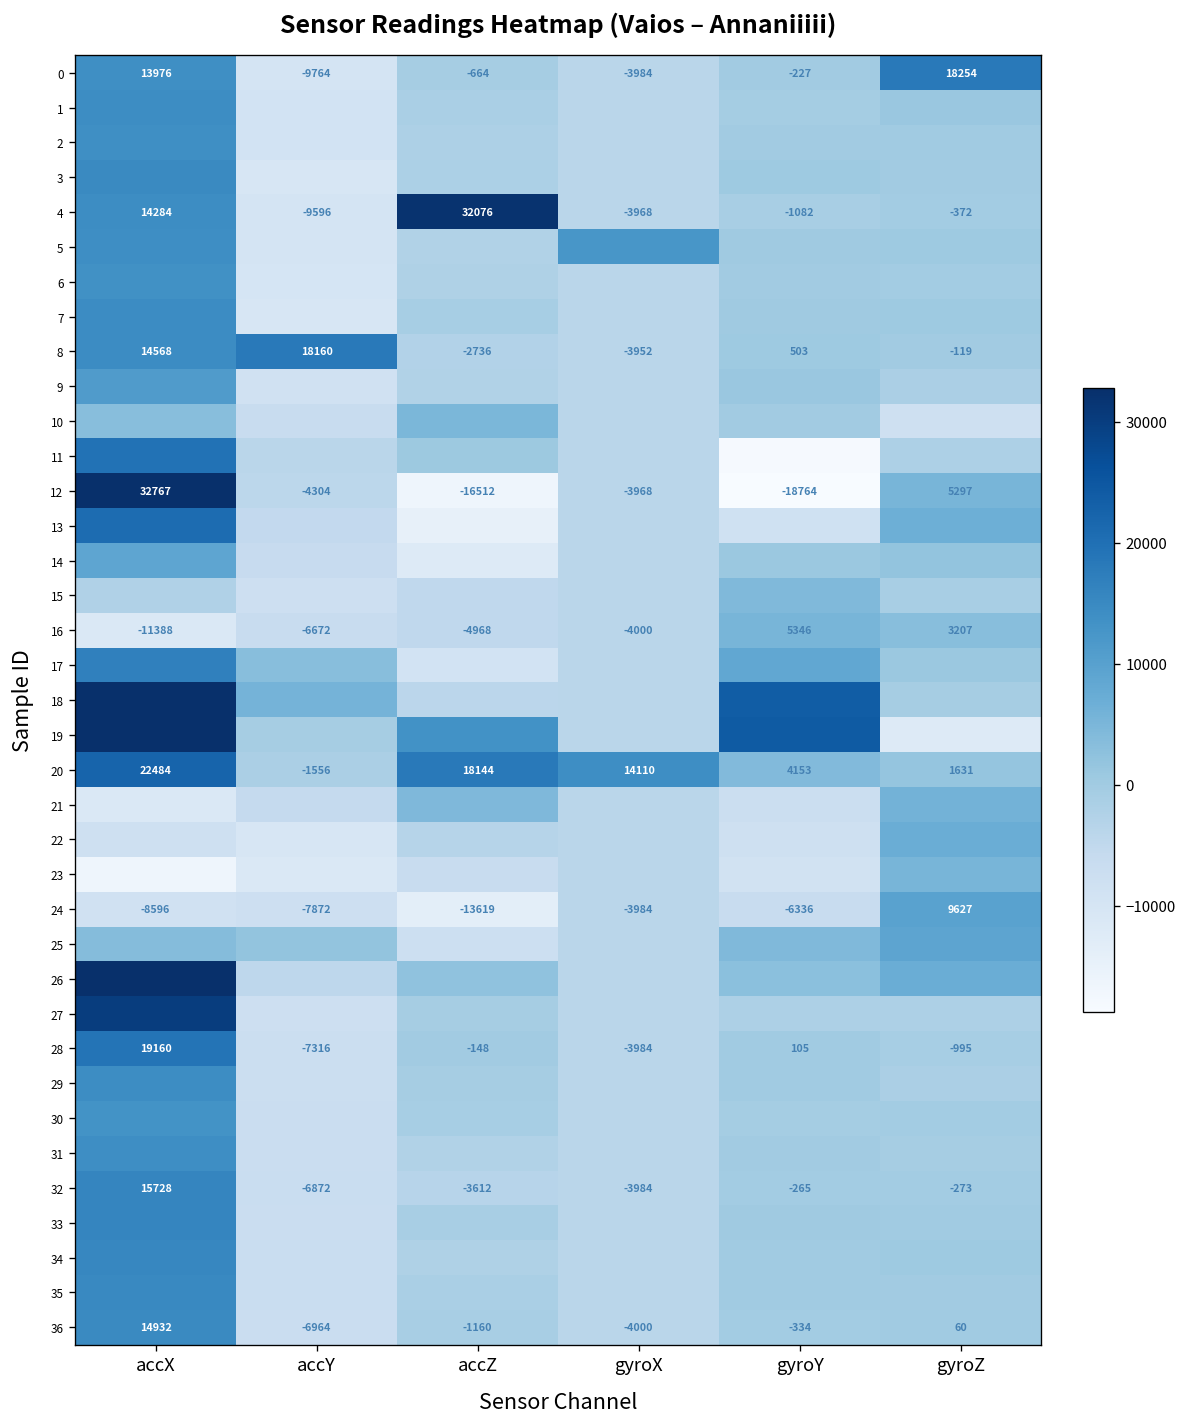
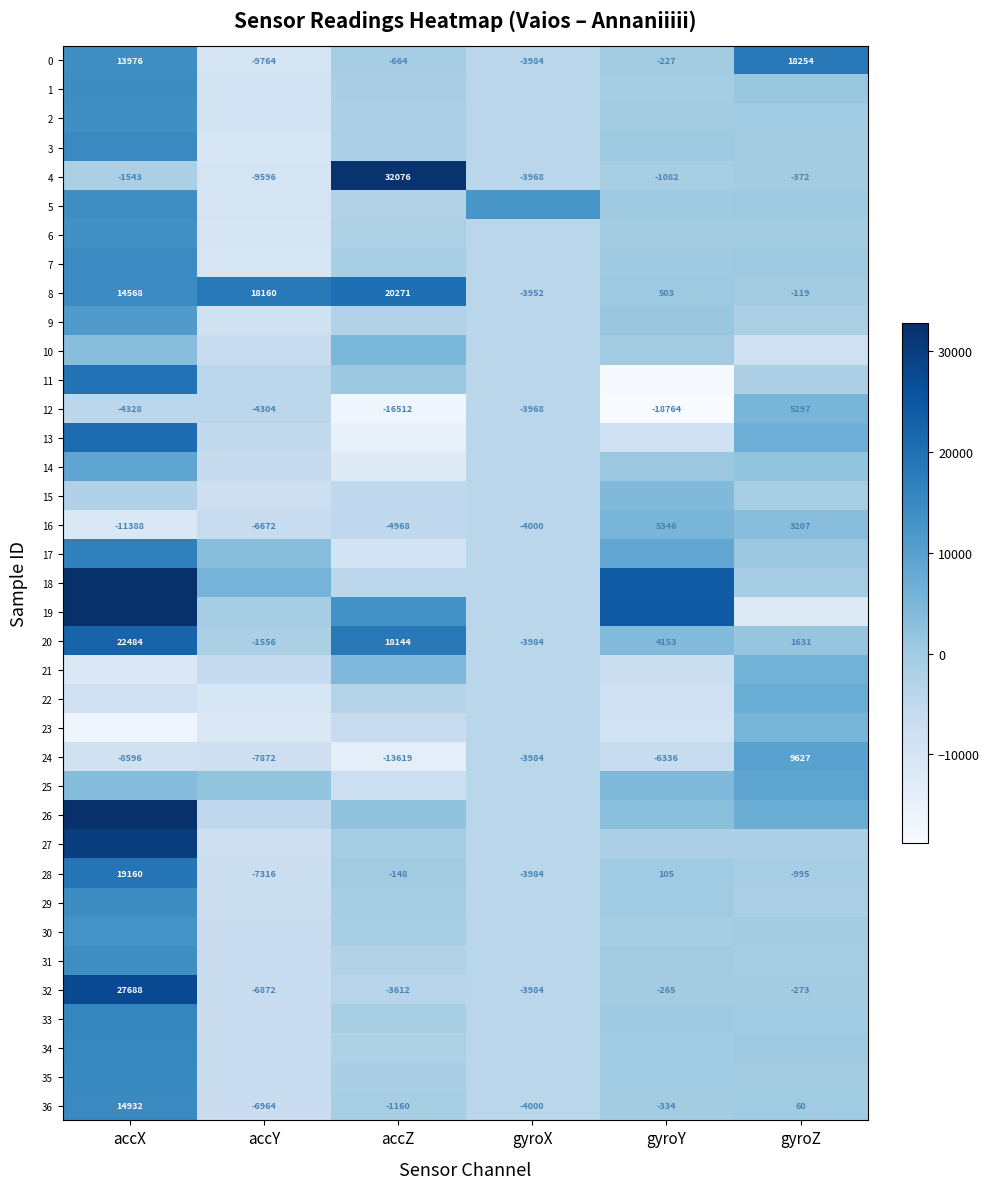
4, accX: 14284 -> -1543
8, accZ: -2736 -> 20271
12, accX: 32767 -> -4328
20, gyroX: 14110 -> -3984
32, accX: 15728 -> 27688
